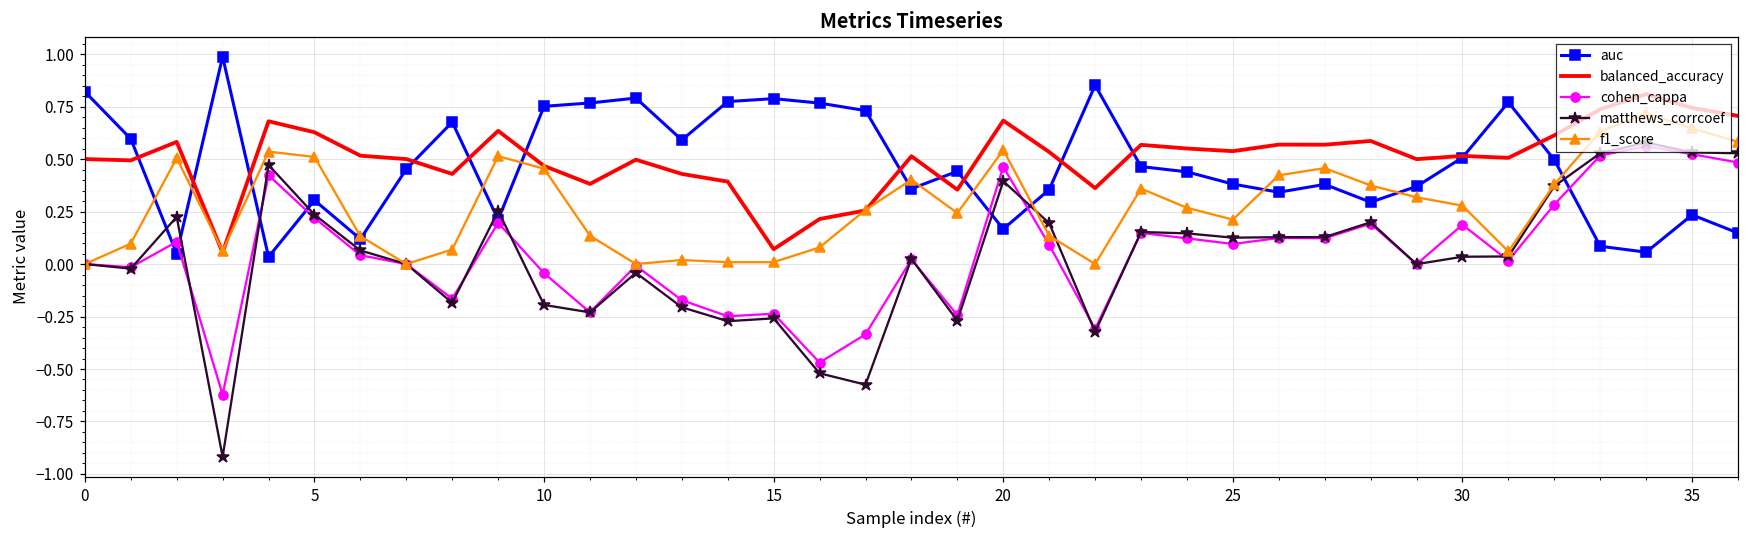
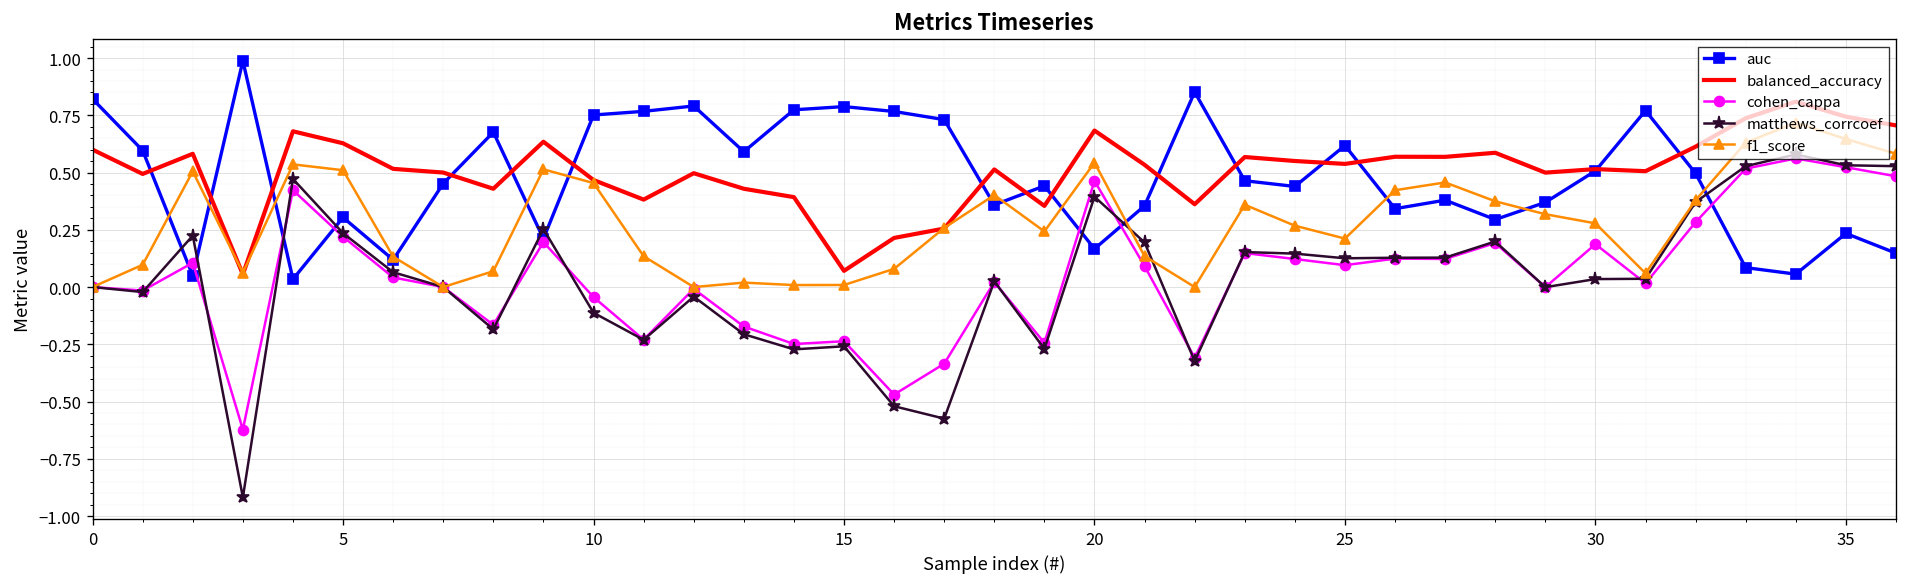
balanced_accuracy, 0: 0.5 -> 0.6
matthews_corrcoef, 10: -0.19 -> -0.11
auc, 25: 0.38 -> 0.62
